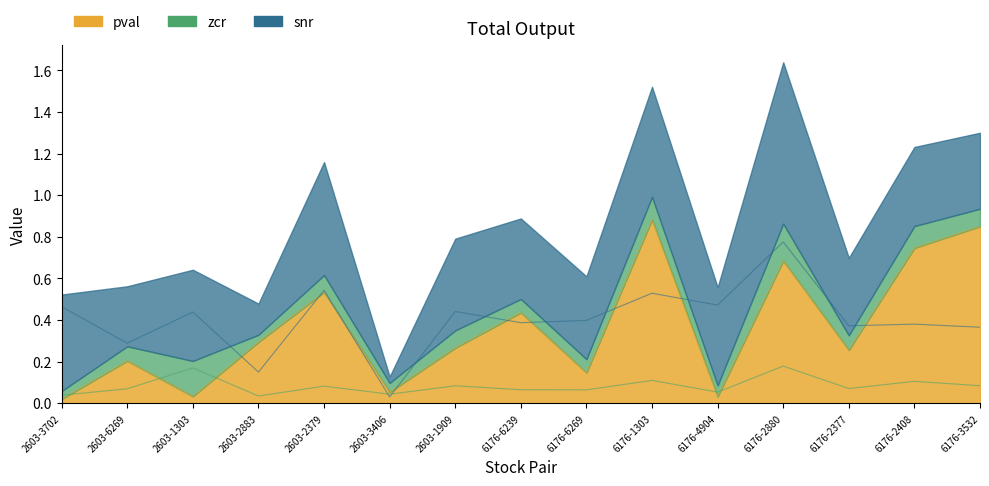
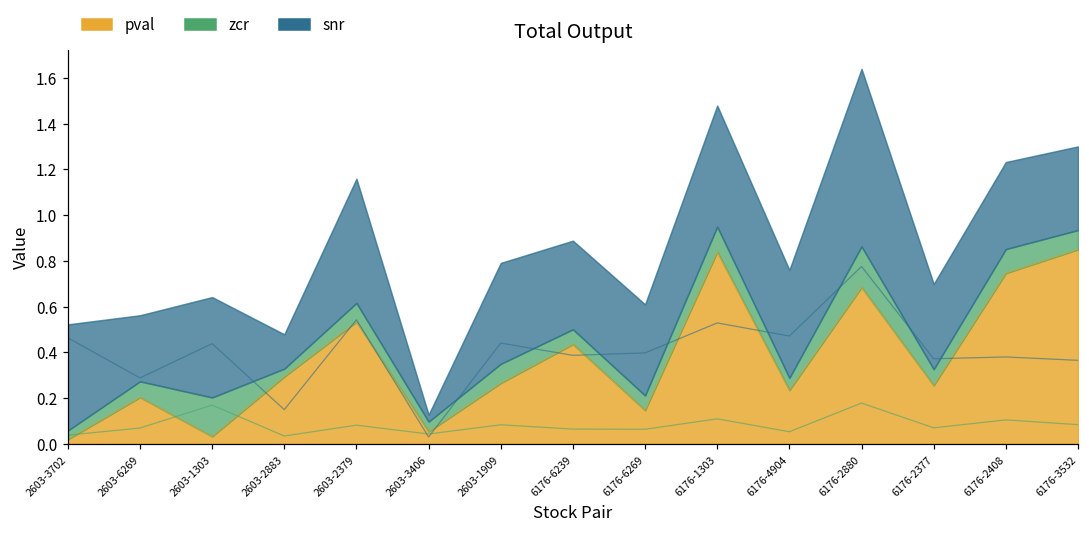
pval, 6176-1303: 0.88 -> 0.84
pval, 6176-4904: 0.03 -> 0.24
